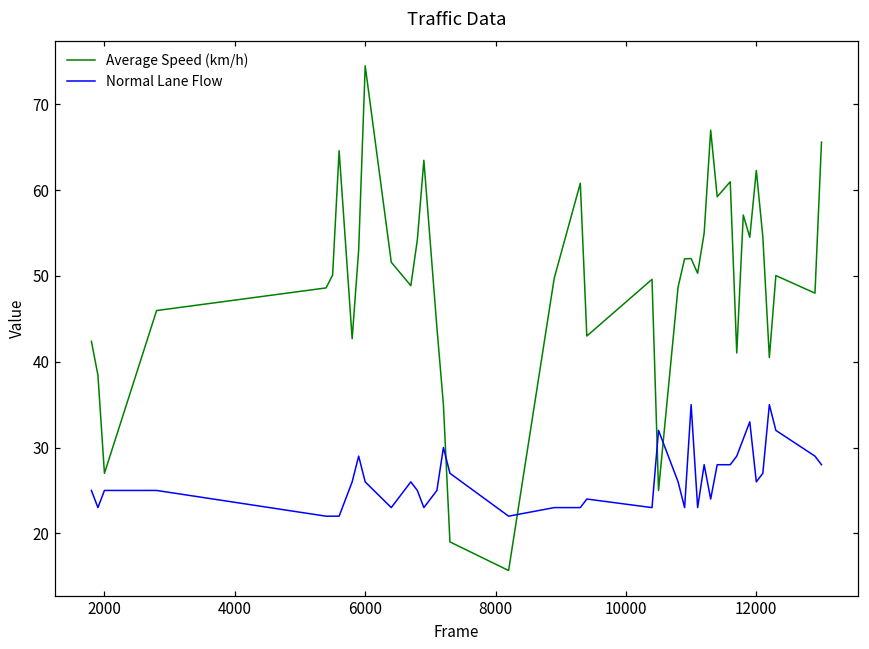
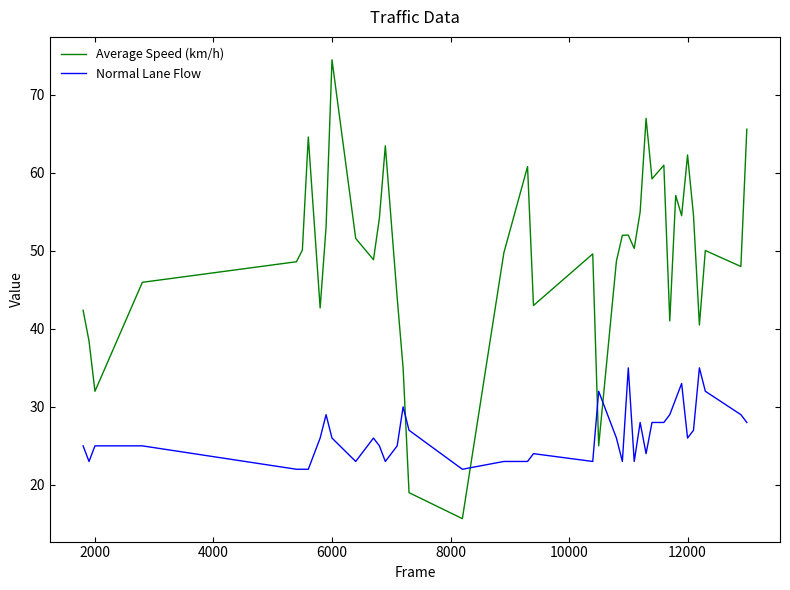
Average Speed (km/h), 2000: 27 -> 32
